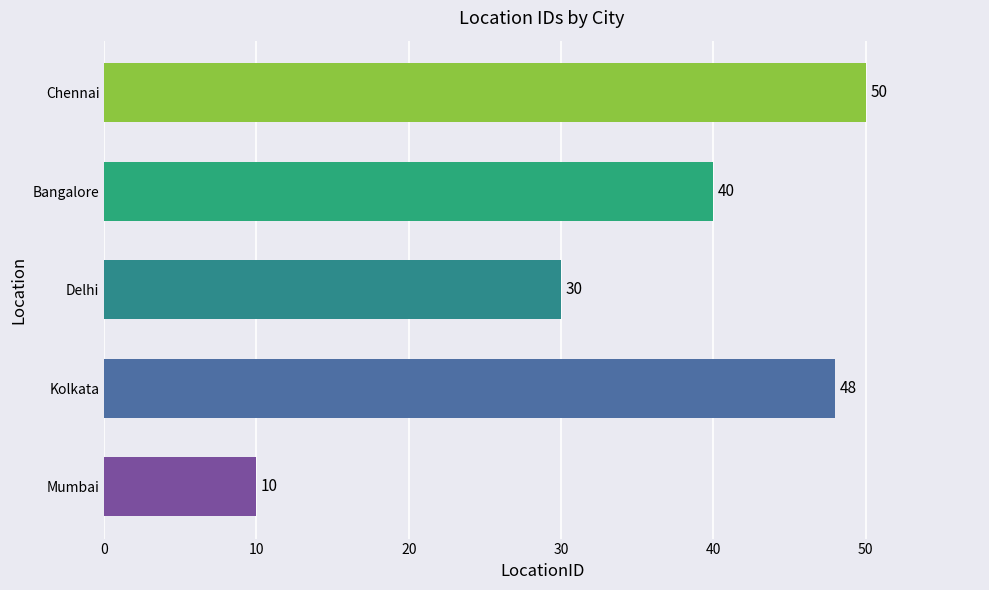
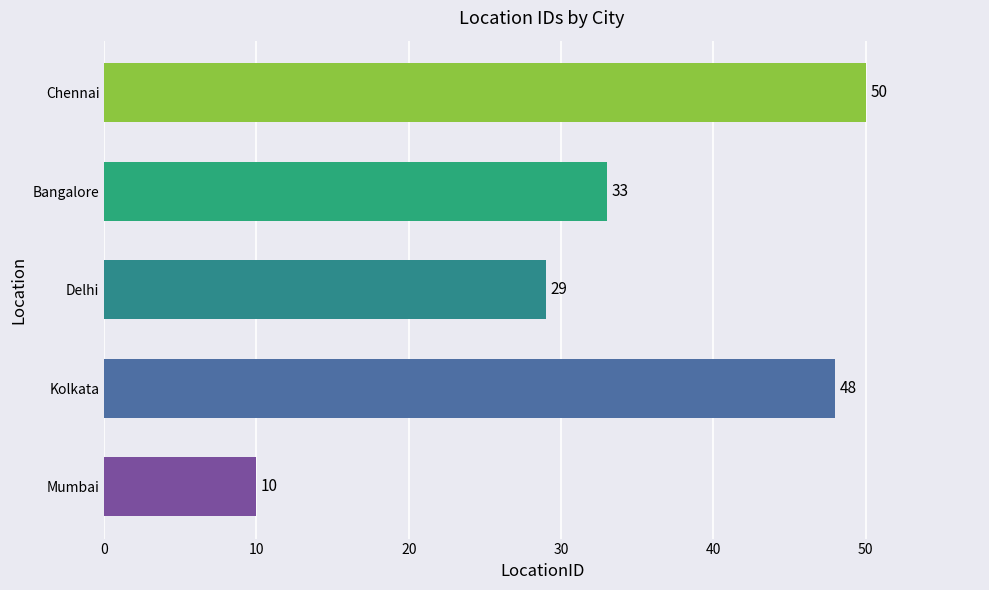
Bangalore: 40 -> 33
Delhi: 30 -> 29
